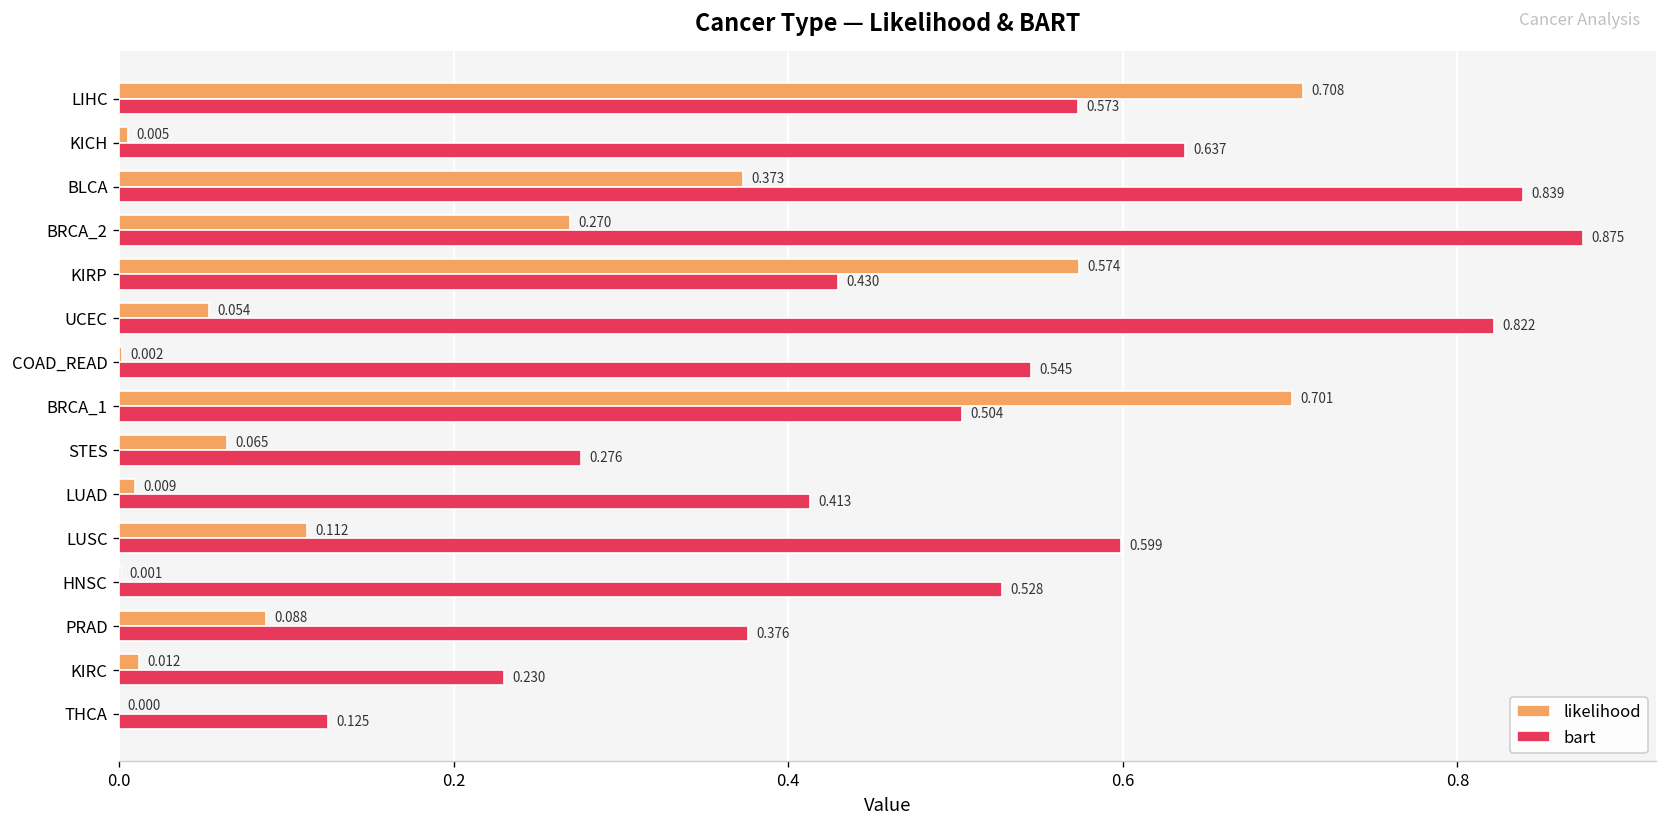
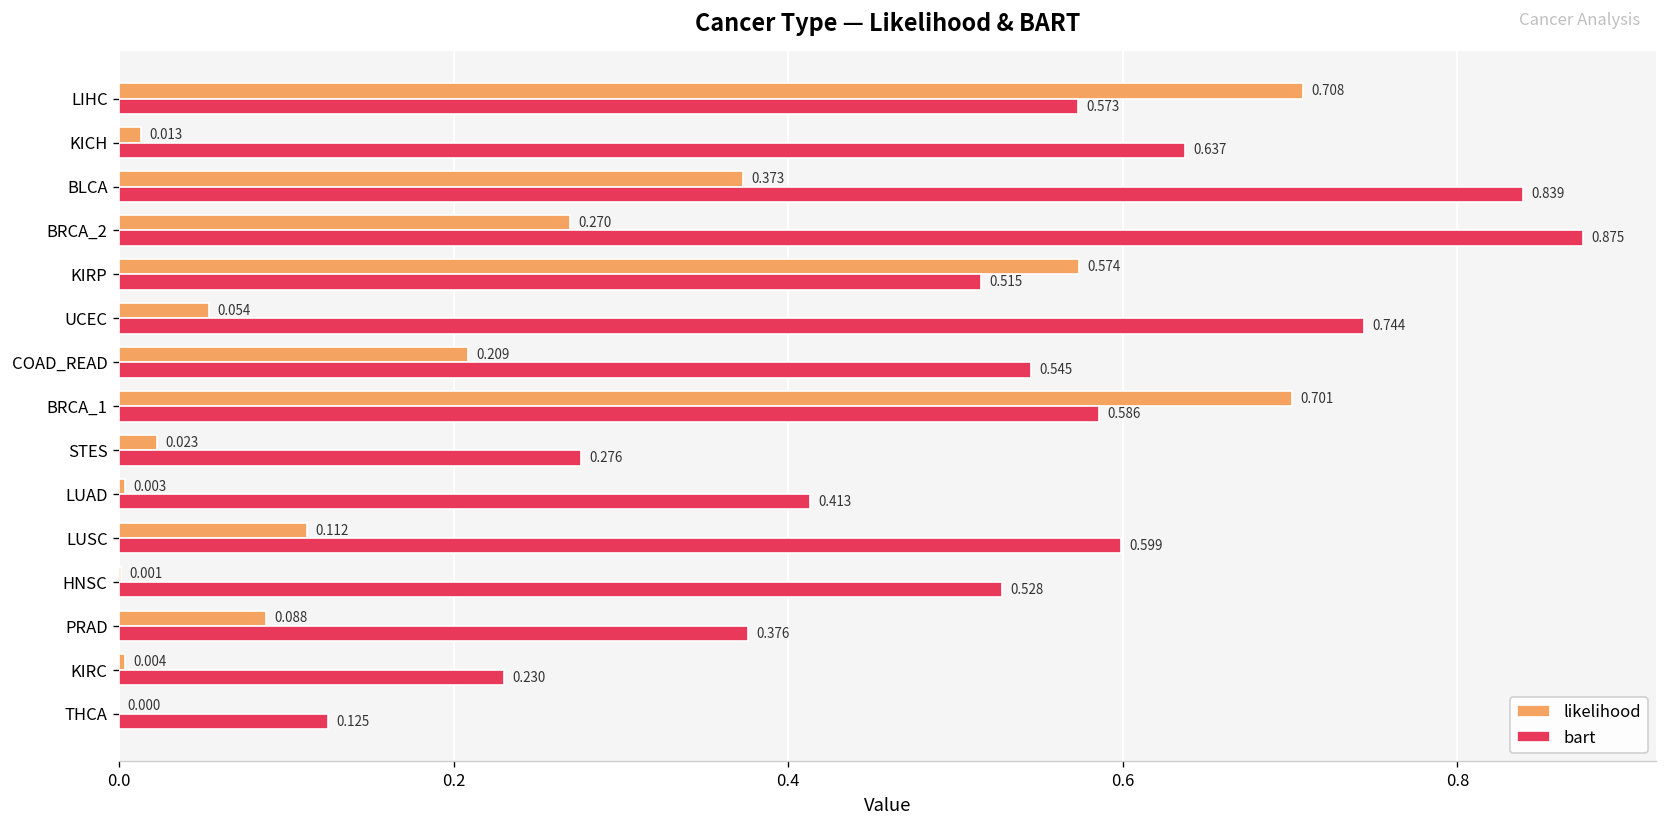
likelihood, KICH: 0.005 -> 0.013
bart, KIRP: 0.430 -> 0.515
bart, UCEC: 0.822 -> 0.744
likelihood, COAD_READ: 0.002 -> 0.209
bart, BRCA_1: 0.504 -> 0.586
likelihood, STES: 0.065 -> 0.023
likelihood, LUAD: 0.009 -> 0.003
likelihood, KIRC: 0.012 -> 0.004
